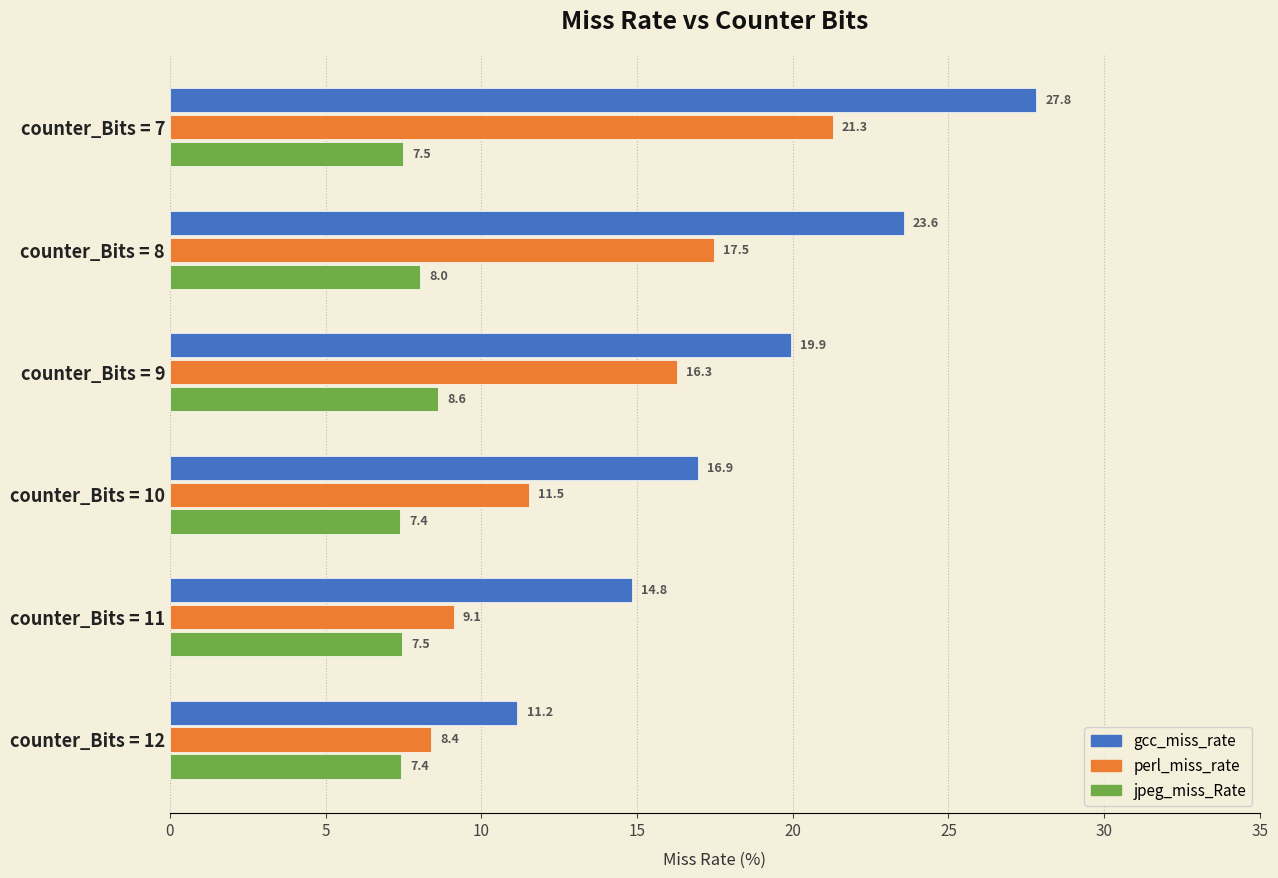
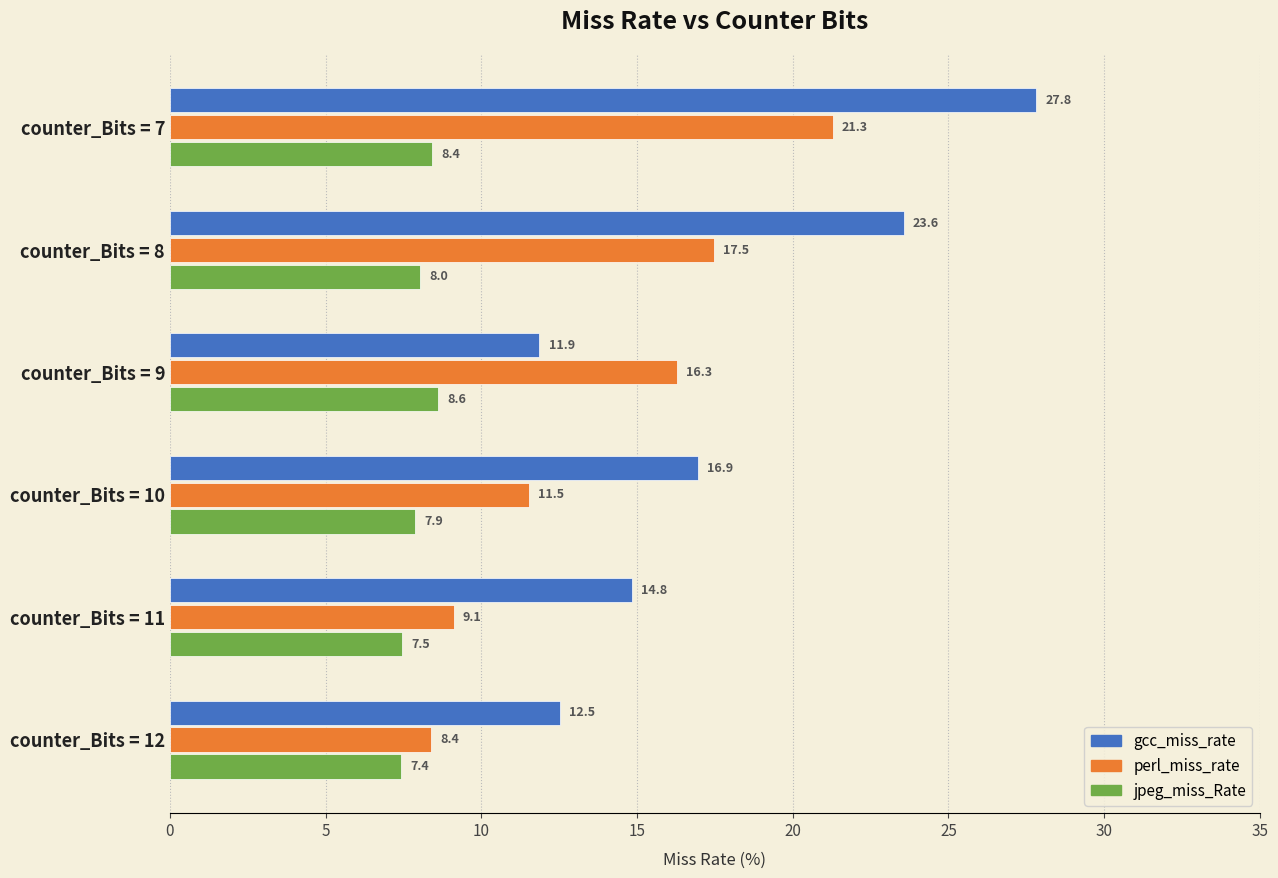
jpeg_miss_Rate, counter_Bits = 7: 7.5 -> 8.4
gcc_miss_rate, counter_Bits = 9: 19.9 -> 11.9
jpeg_miss_Rate, counter_Bits = 10: 7.4 -> 7.9
gcc_miss_rate, counter_Bits = 12: 11.2 -> 12.5
